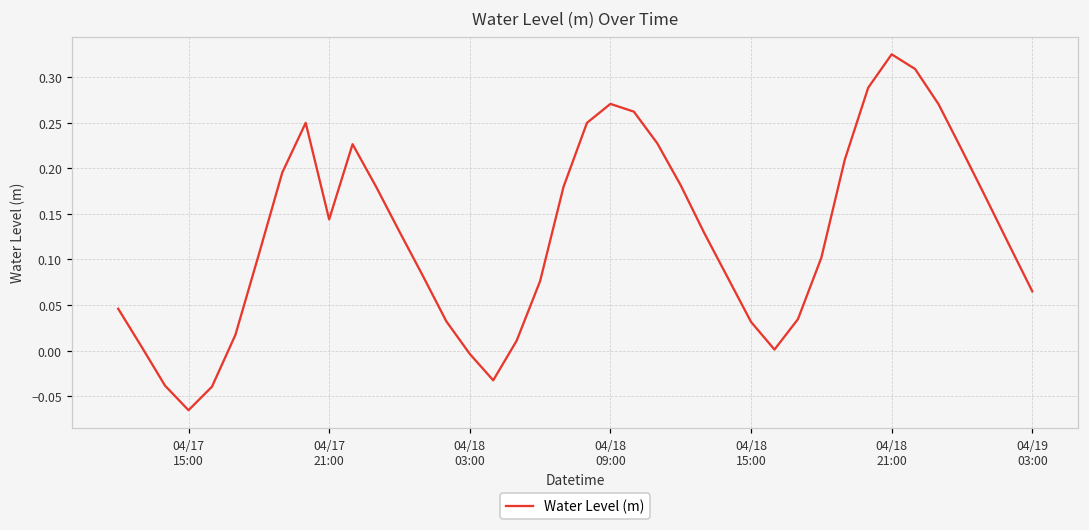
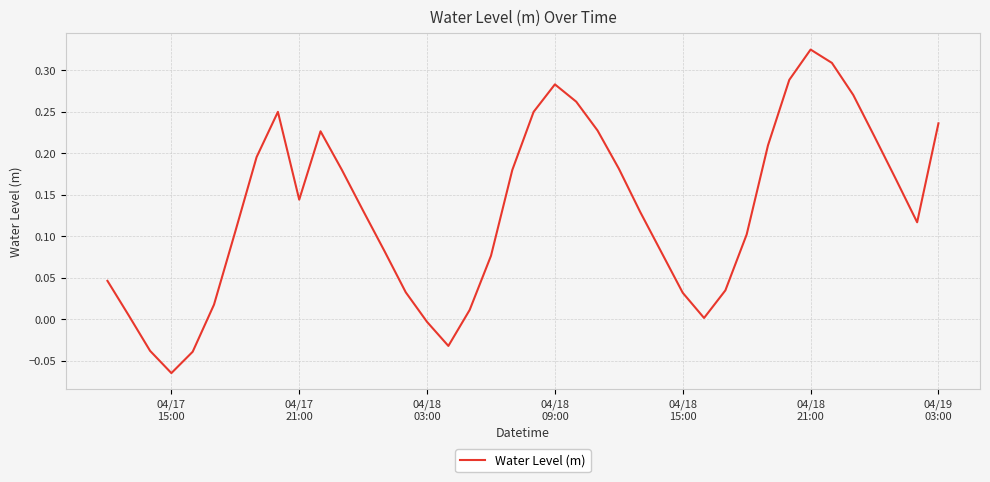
04/18 09:00: 0.27 -> 0.28
04/19 03:00: 0.07 -> 0.24
